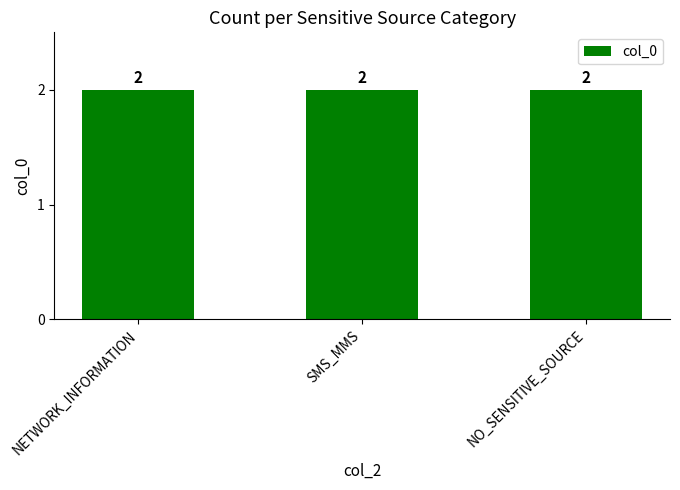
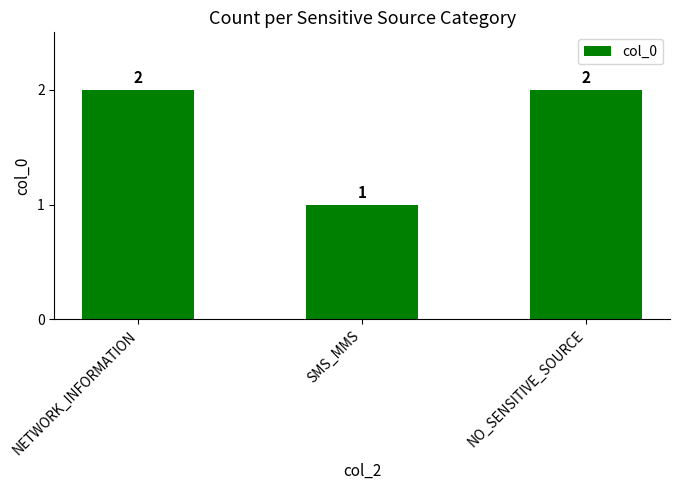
SMS_MMS: 2 -> 1
